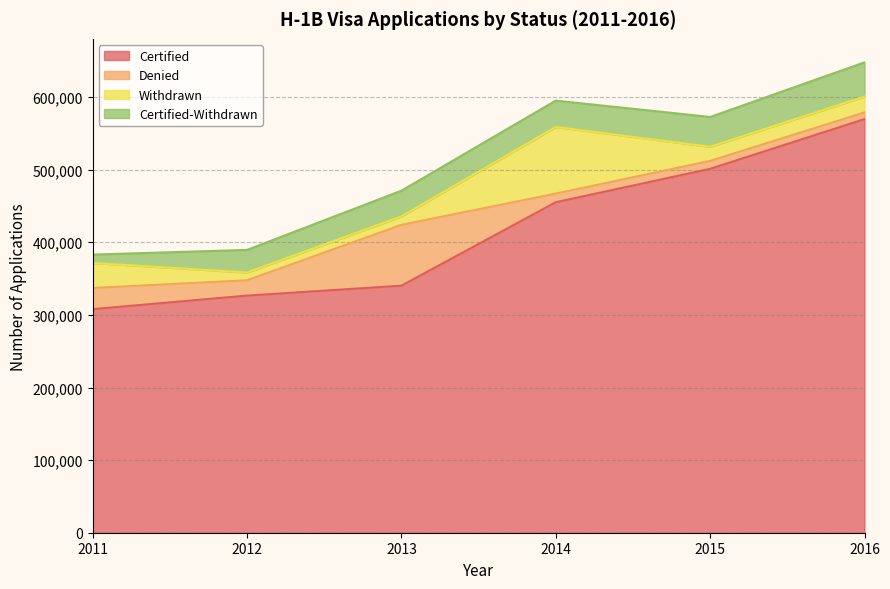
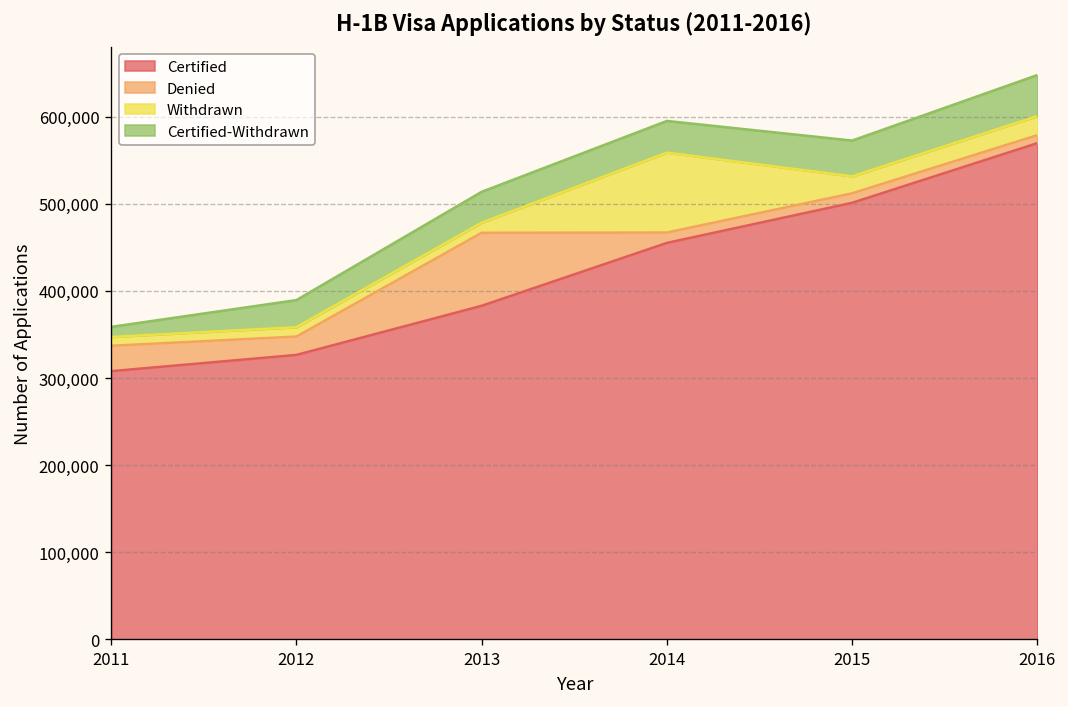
Withdrawn, 2011: 30,000 -> 10,000
Certified, 2013: 340,000 -> 380,000
